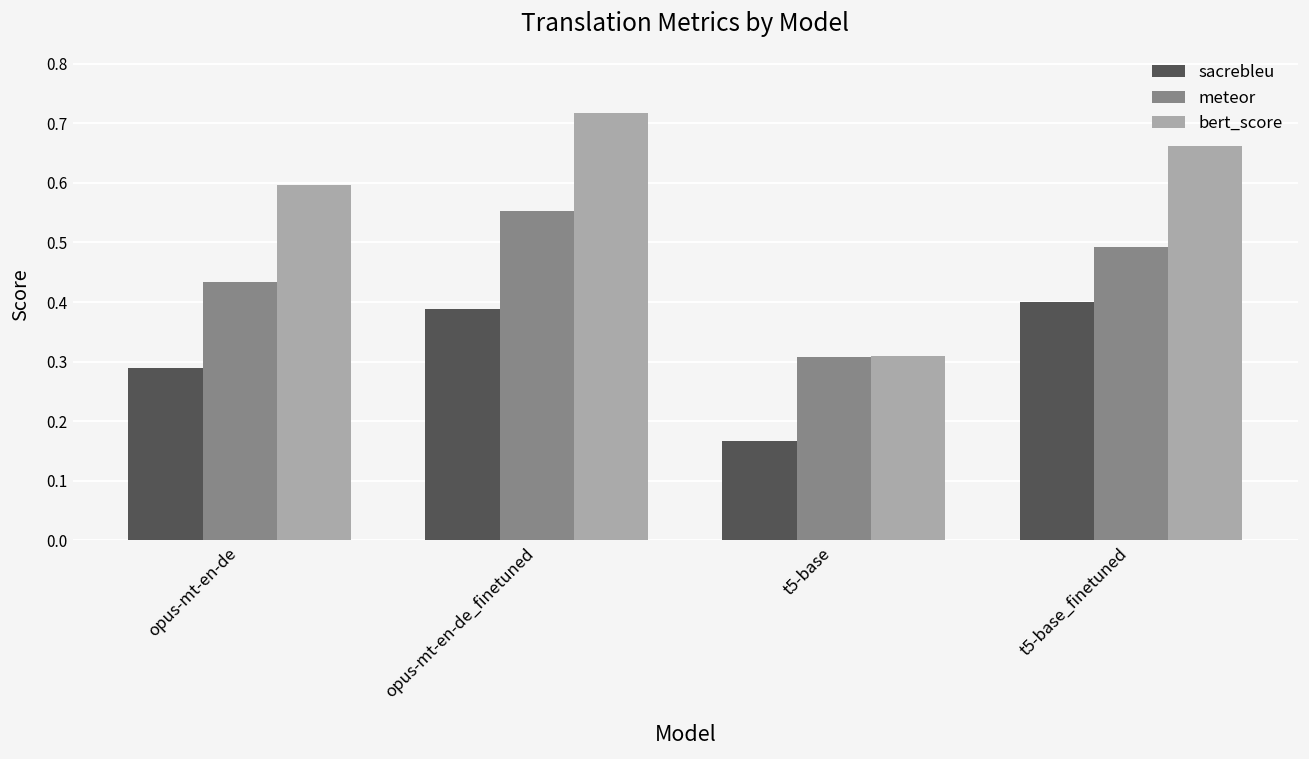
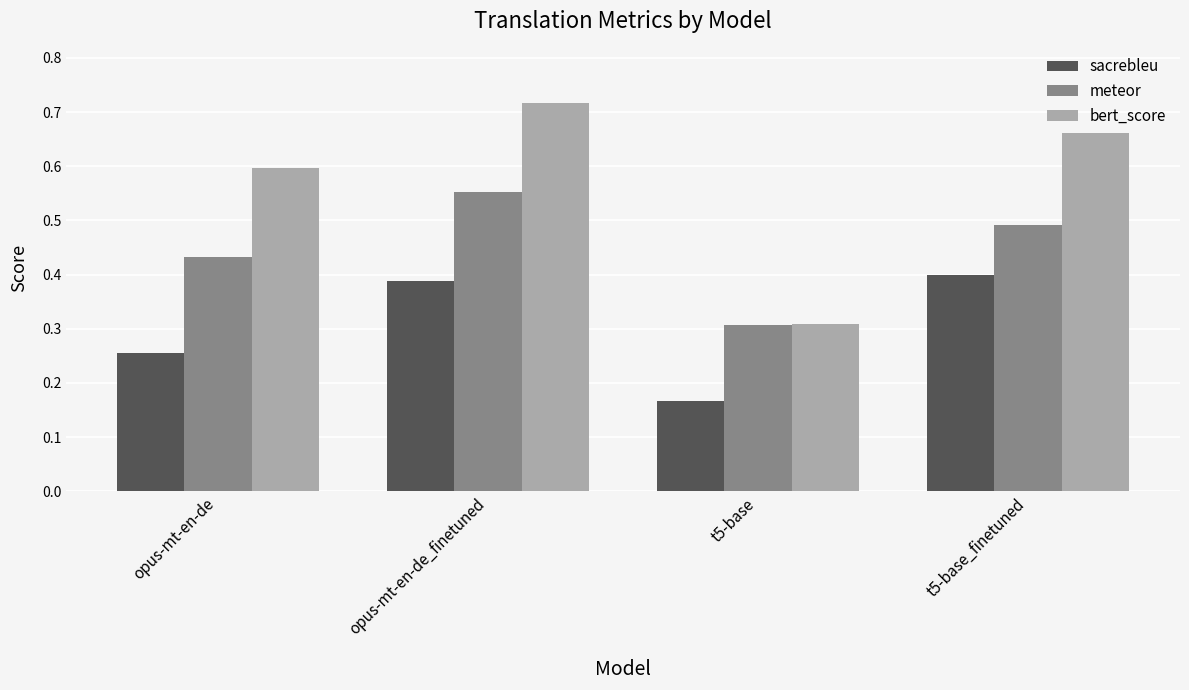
sacrebleu, opus-mt-en-de: 0.29 -> 0.26
